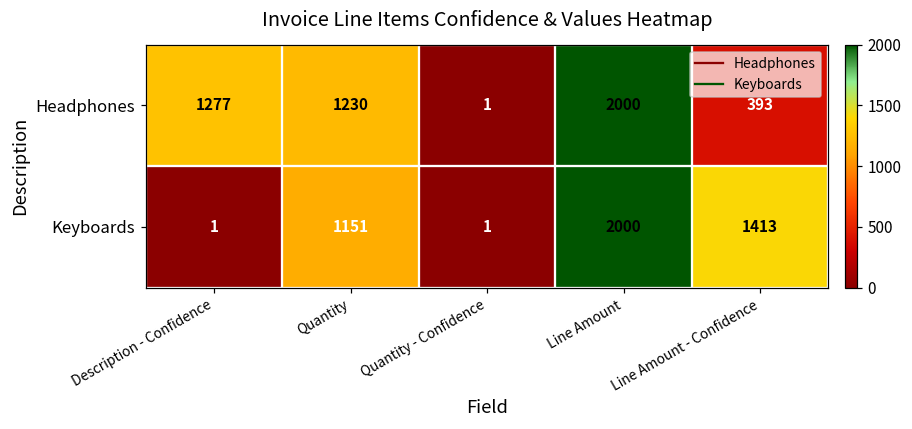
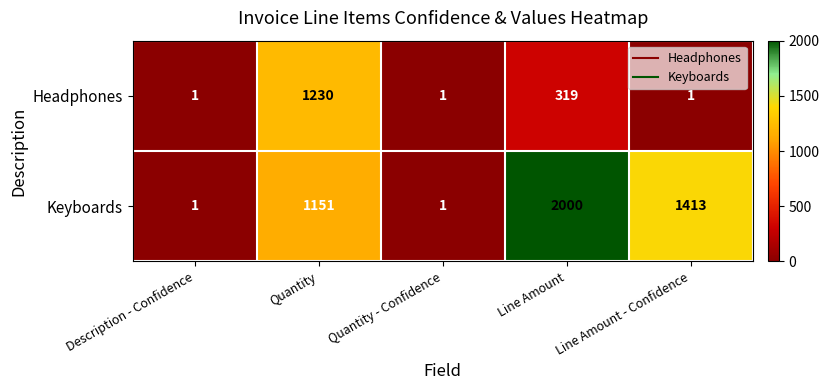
Headphones, Description - Confidence: 1277 -> 1
Headphones, Line Amount: 2000 -> 319
Headphones, Line Amount - Confidence: 393 -> 1
